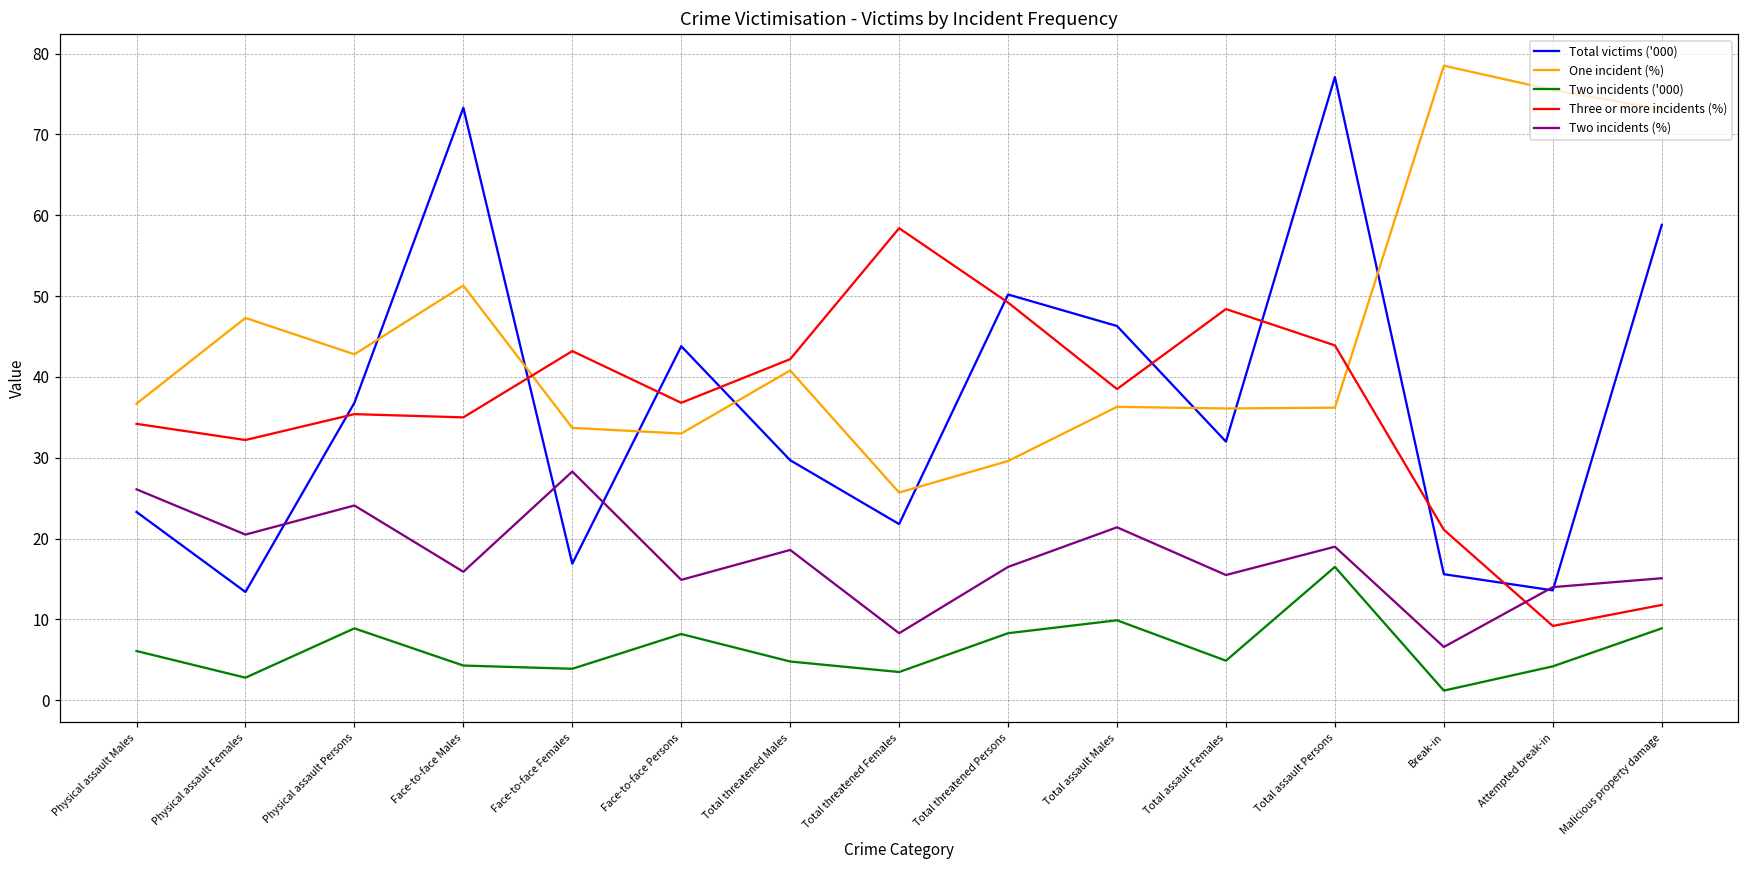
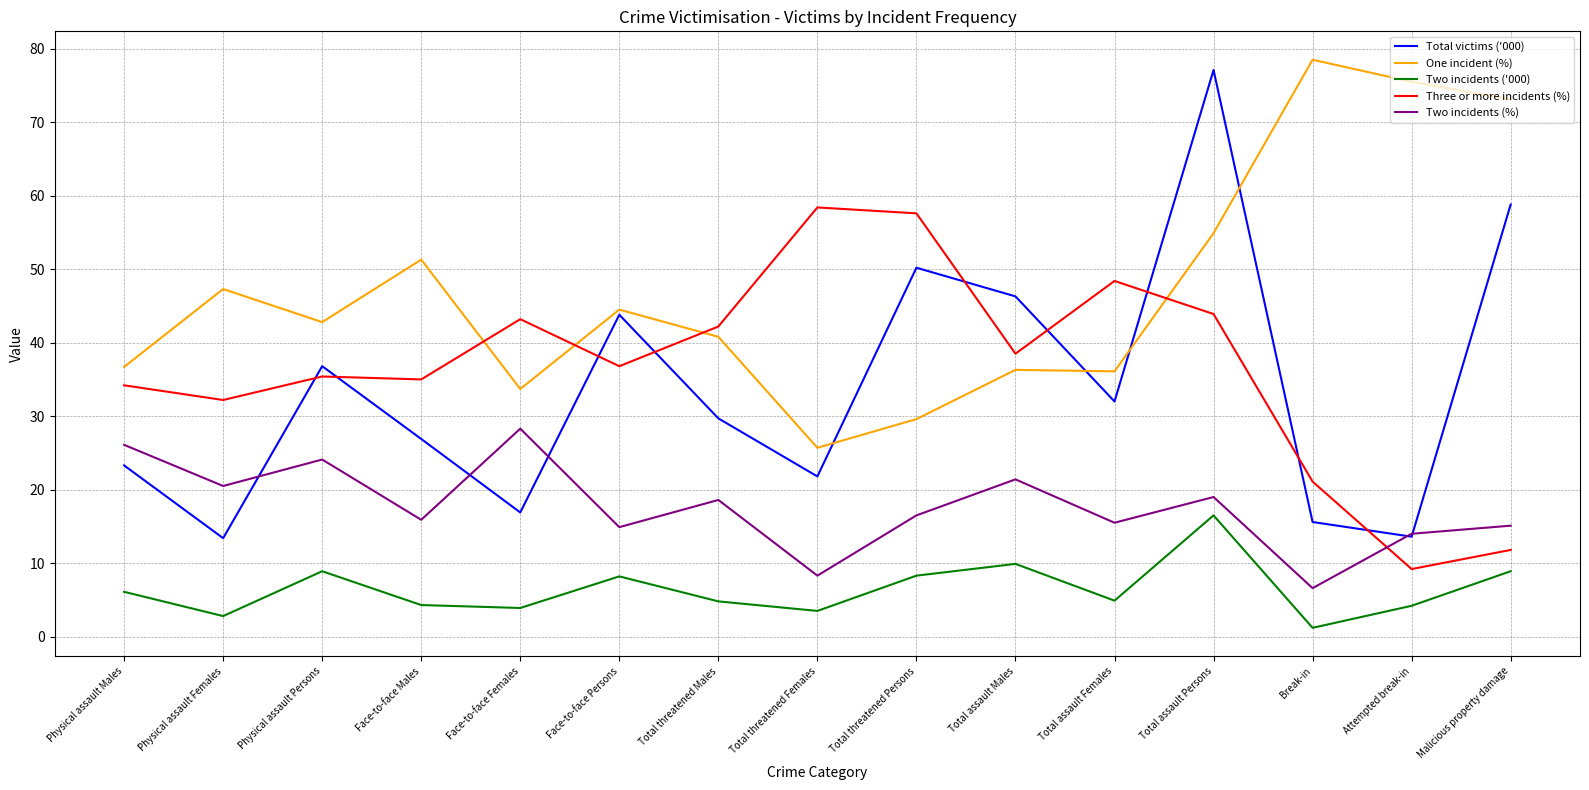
Total victims ('000), Face-to-face Males: 73 -> 27
One incident (%), Face-to-face Persons: 33 -> 45
Three or more incidents (%), Total threatened Persons: 49 -> 58
One incident (%), Total assault Persons: 36 -> 55
